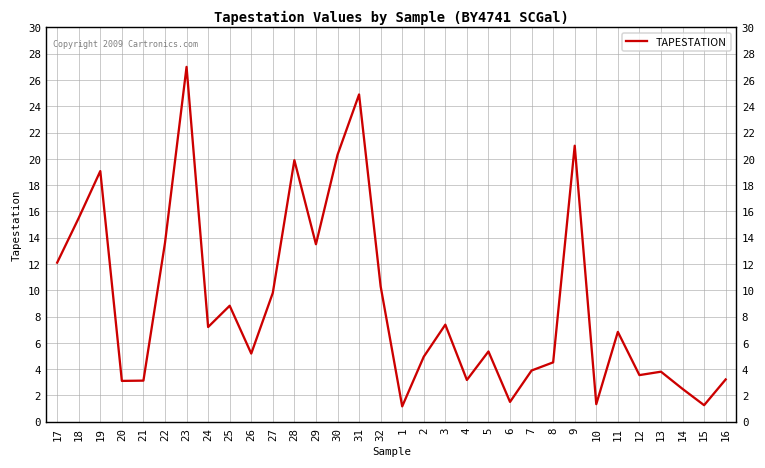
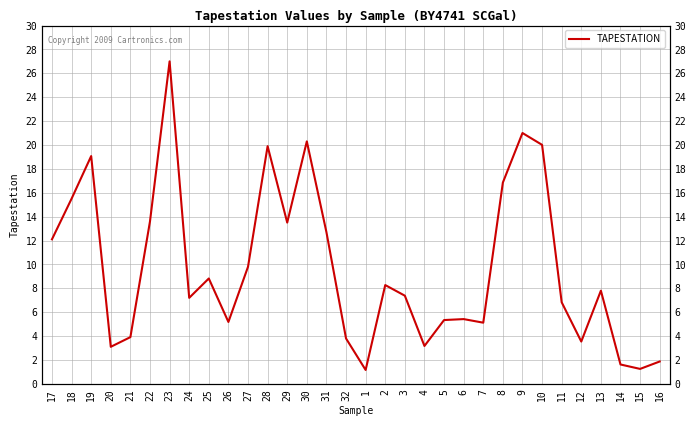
21: 3.1 -> 3.9
31: 24.9 -> 12.7
32: 10.3 -> 3.8
2: 4.9 -> 8.3
6: 1.5 -> 5.4
7: 3.9 -> 5.1
8: 4.5 -> 16.9
10: 1.3 -> 20.0
13: 3.8 -> 7.8
14: 2.5 -> 1.6
16: 3.2 -> 1.9
